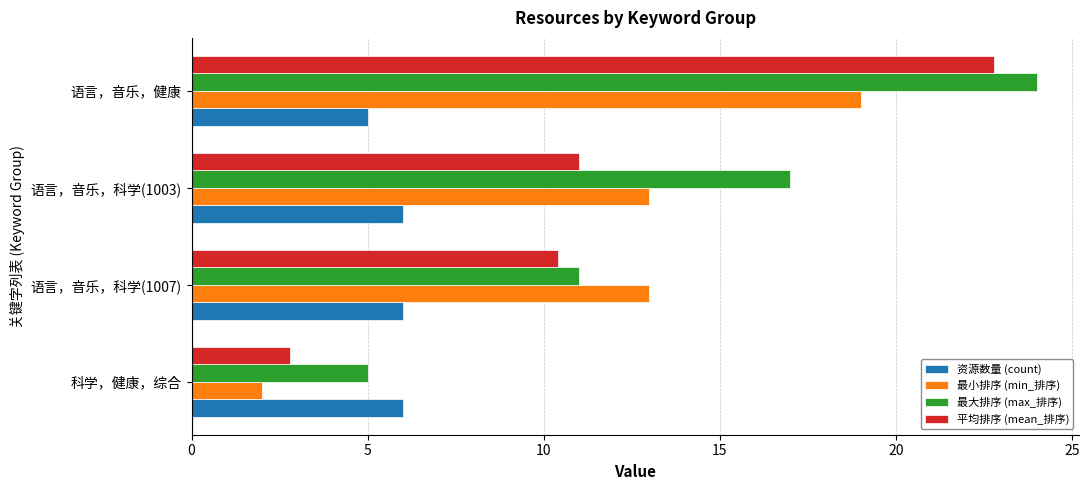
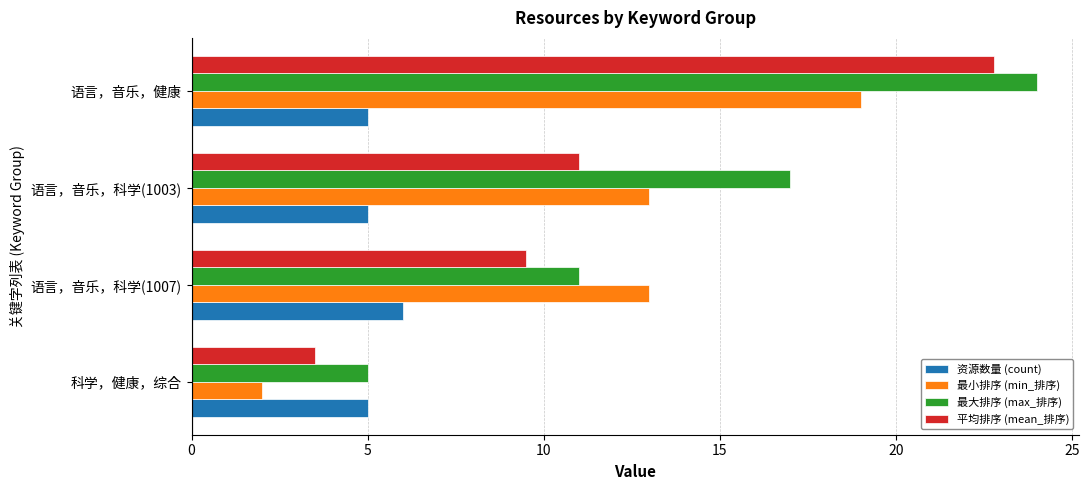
资源数量 (count), 语言，音乐，科学(1003): 6 -> 5
平均排序 (mean_排序), 语言，音乐，科学(1007): 10.4 -> 9.5
平均排序 (mean_排序), 科学，健康，综合: 2.8 -> 3.5
资源数量 (count), 科学，健康，综合: 6 -> 5
